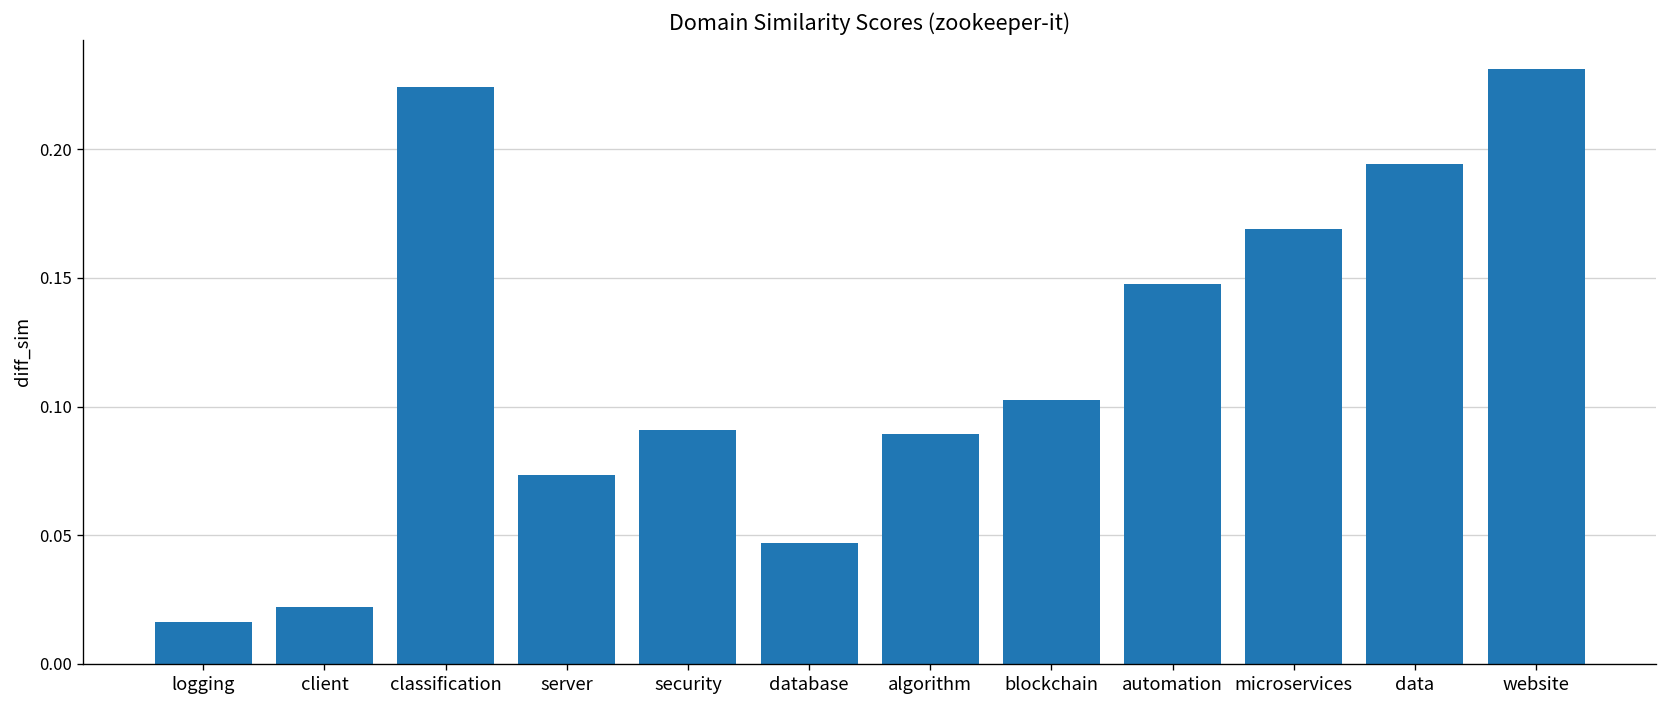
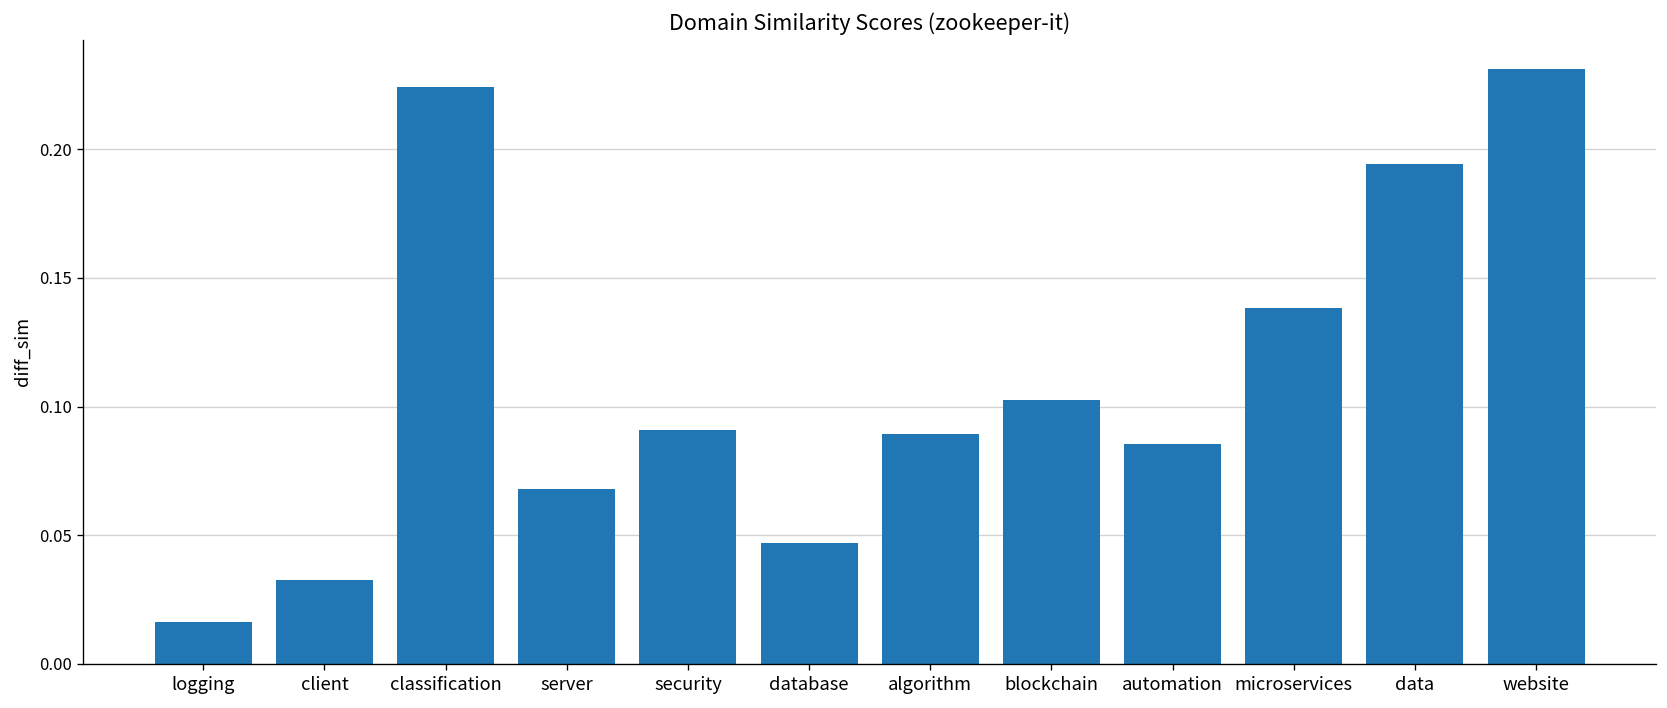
client: 0.022 -> 0.033
server: 0.073 -> 0.068
automation: 0.148 -> 0.085
microservices: 0.169 -> 0.138
